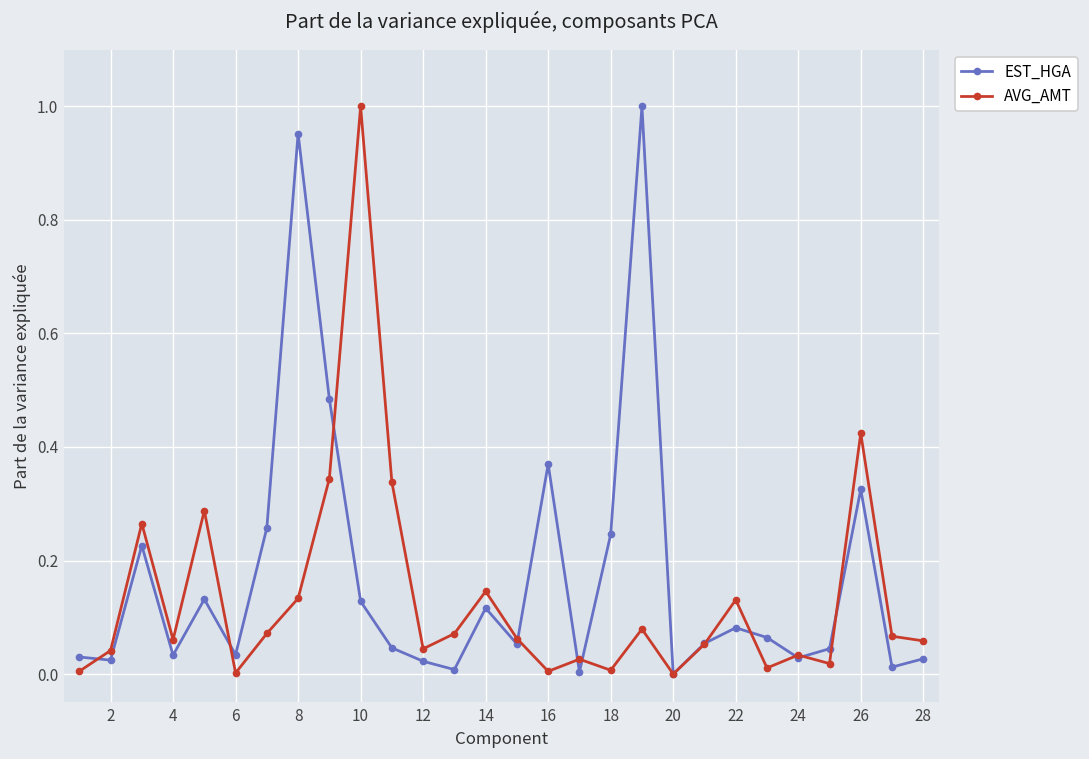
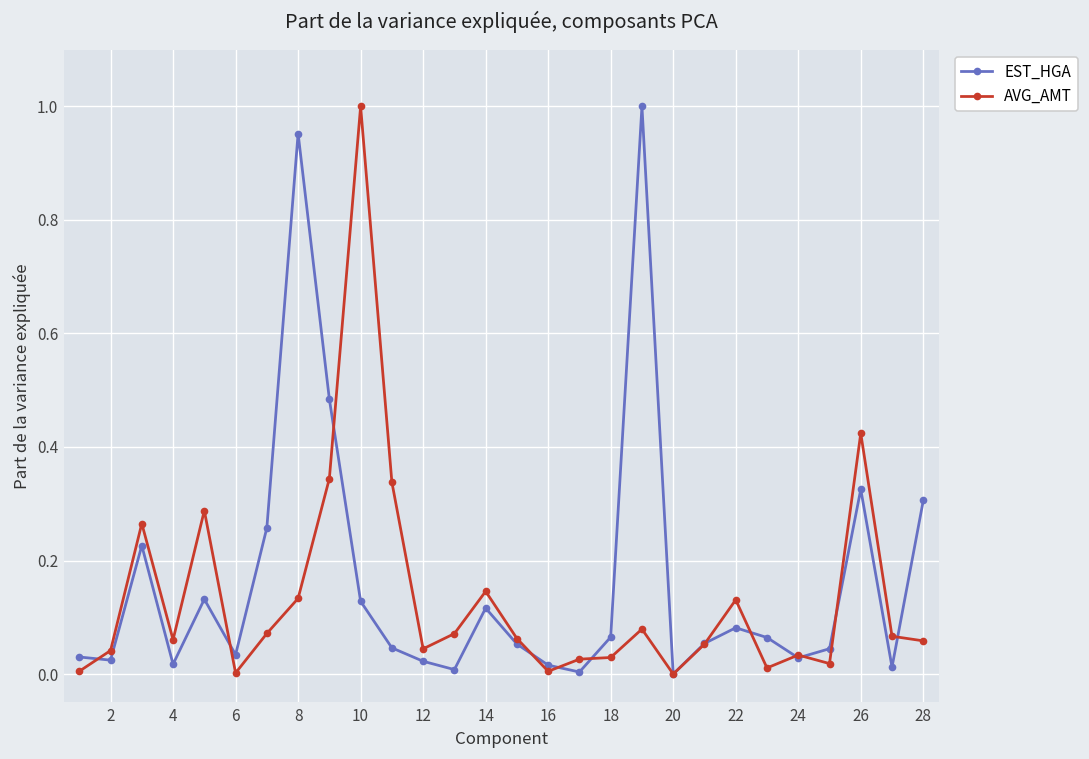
EST_HGA, 4: 0.03 -> 0.02
EST_HGA, 16: 0.37 -> 0.02
EST_HGA, 18: 0.25 -> 0.07
AVG_AMT, 18: 0.01 -> 0.03
EST_HGA, 28: 0.03 -> 0.31
